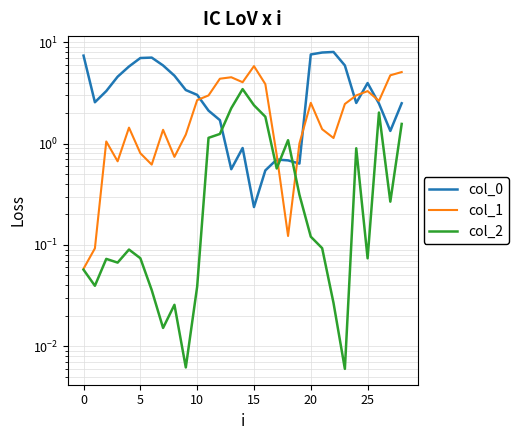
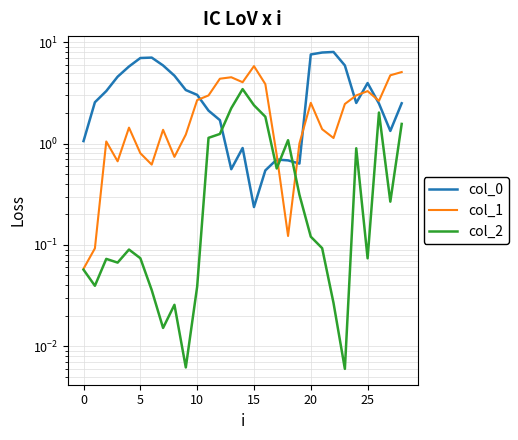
col_0, 0: 7 -> 1.1
